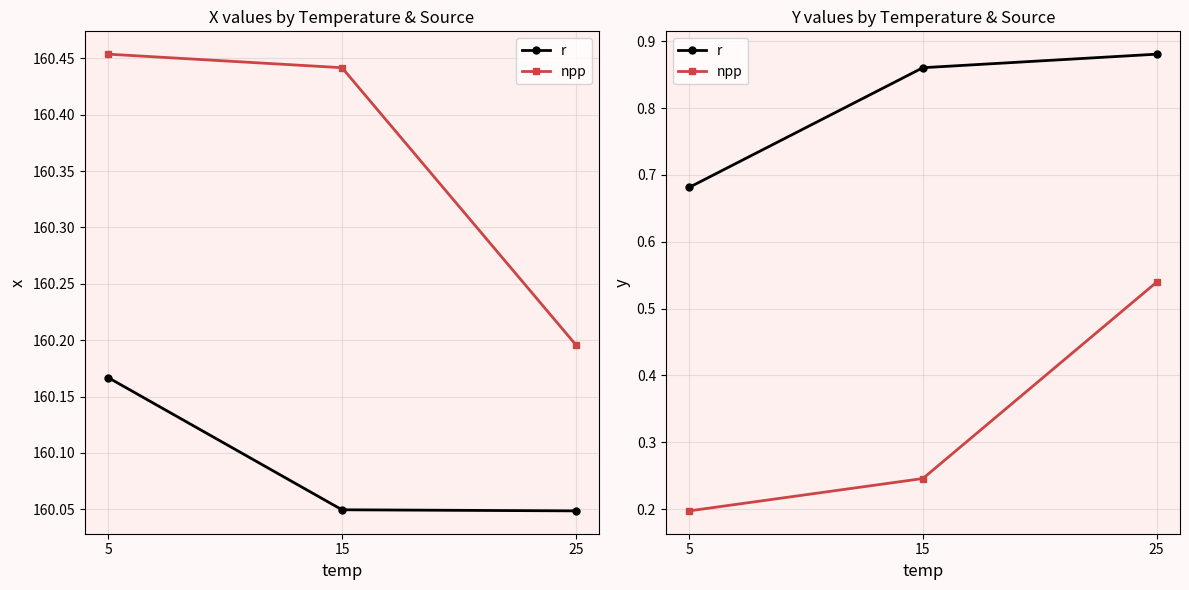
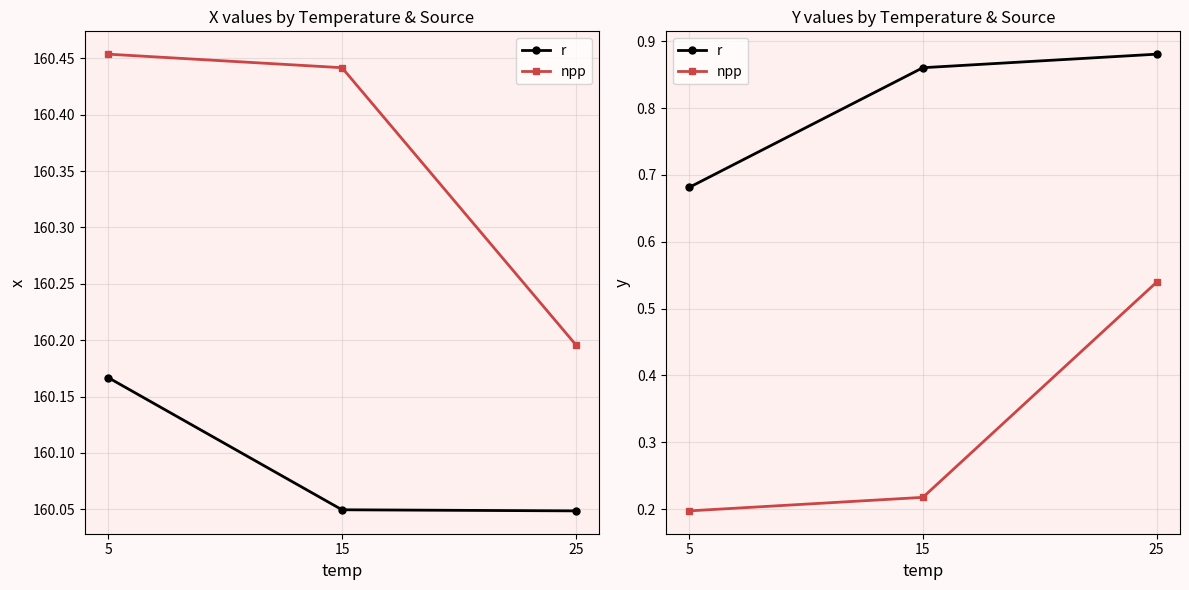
Y values by Temperature & Source, npp, 15: 0.25 -> 0.22
